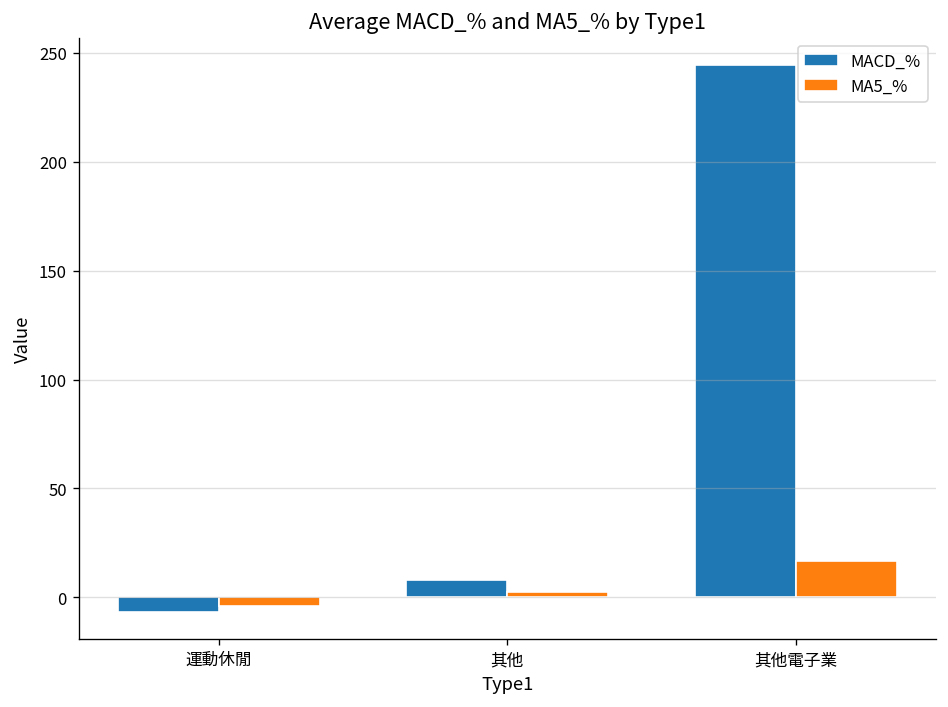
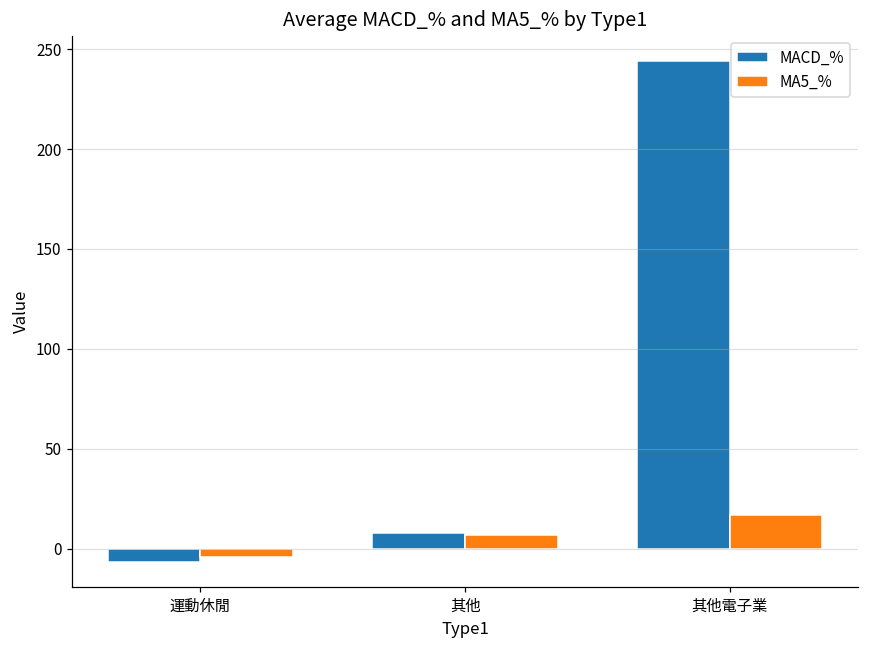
MA5_%, 其他: 2 -> 7
